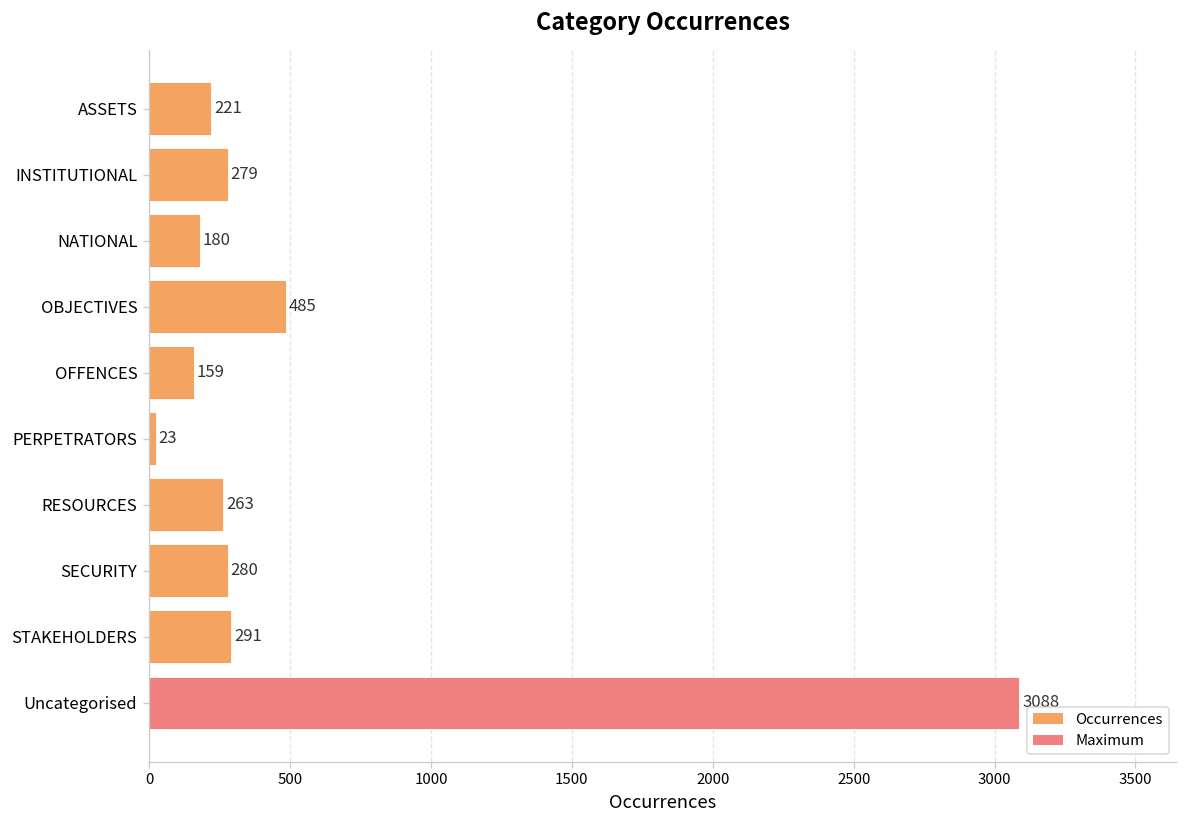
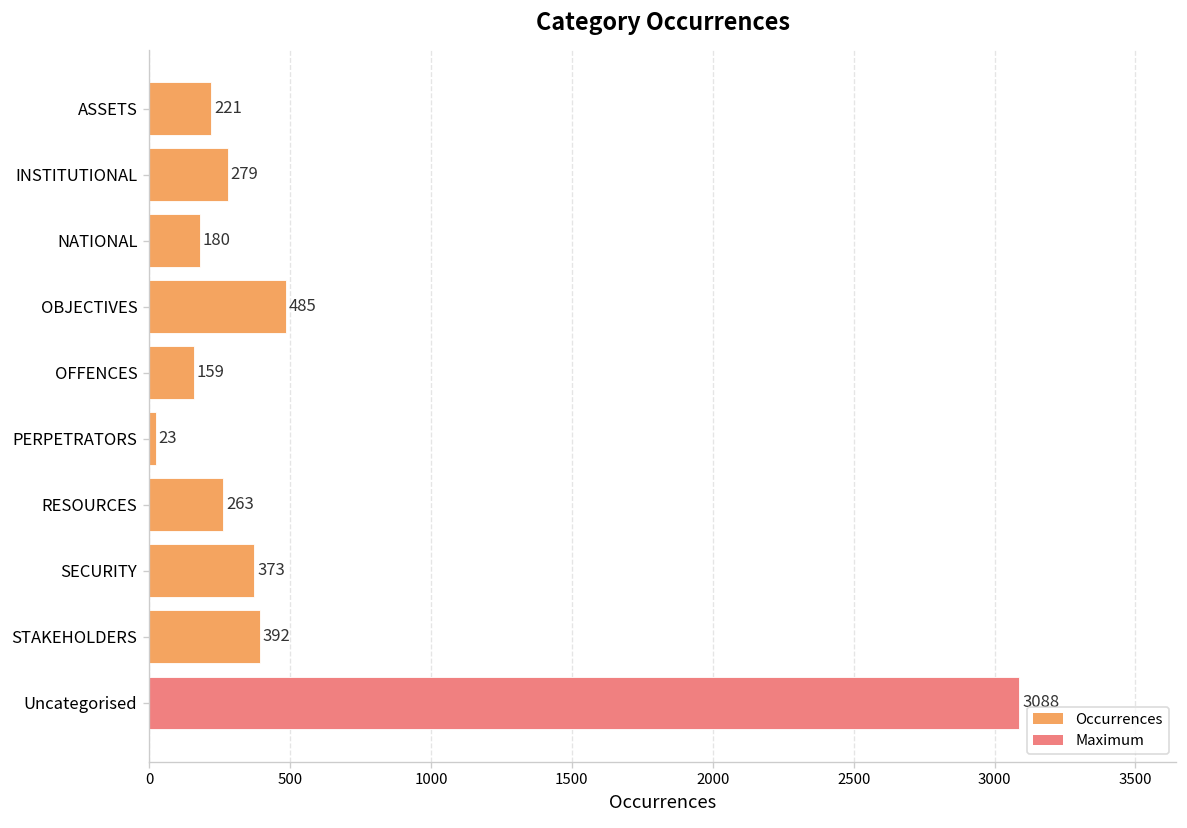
SECURITY: 280 -> 373
STAKEHOLDERS: 291 -> 392
